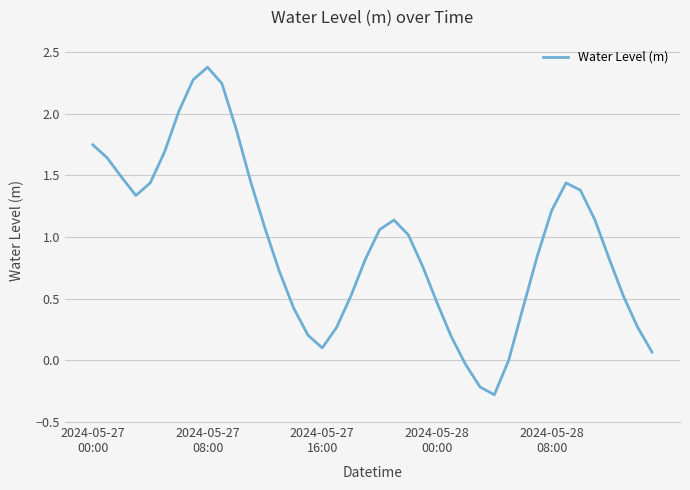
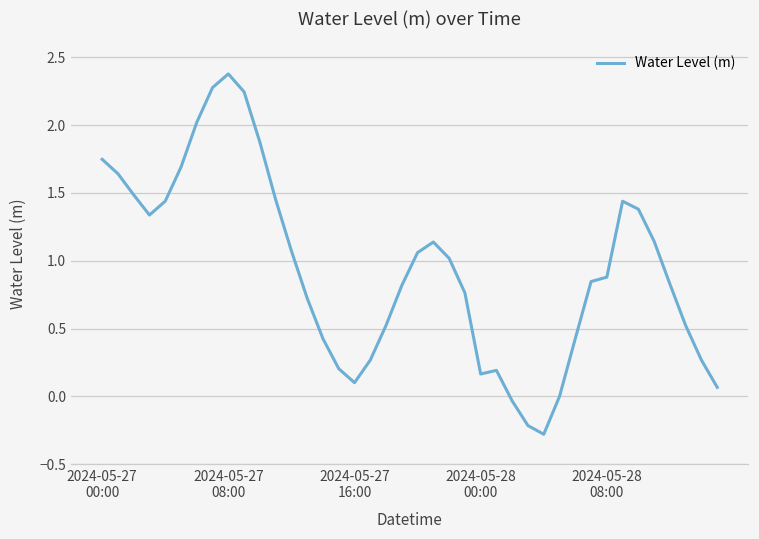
2024-05-28 00:00: 0.47 -> 0.16
2024-05-28 08:00: 1.22 -> 0.88
